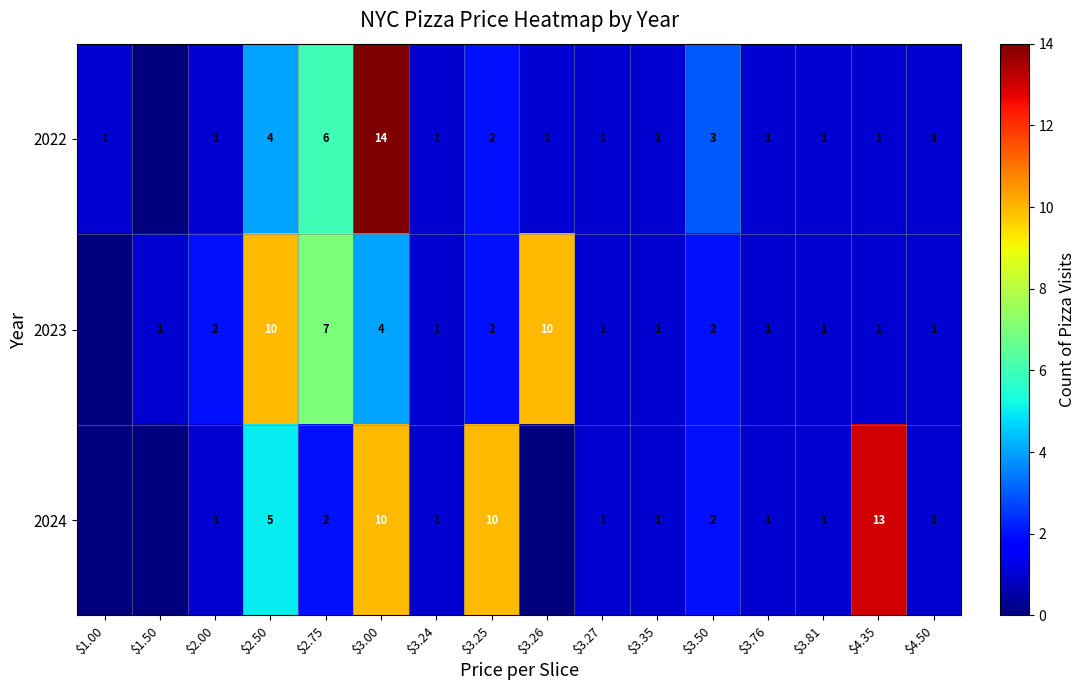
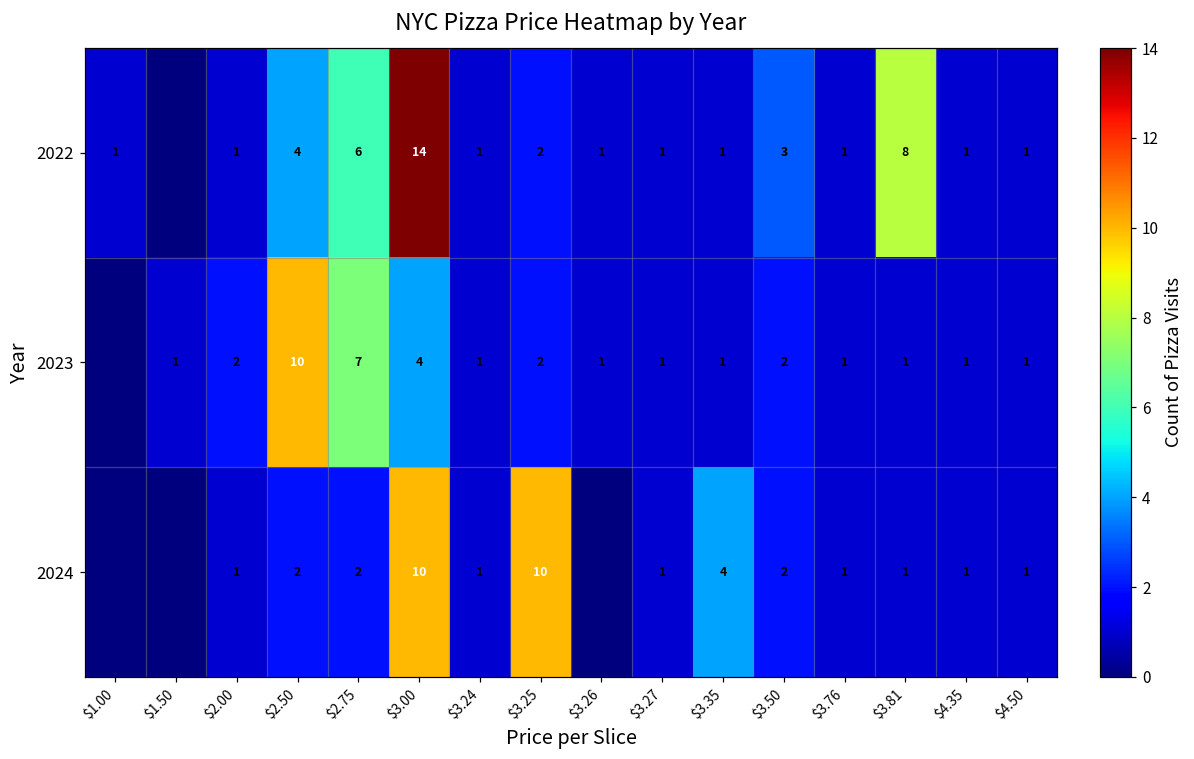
2022, $3.81: 1 -> 8
2023, $3.26: 10 -> 1
2024, $2.50: 5 -> 2
2024, $3.35: 1 -> 4
2024, $4.35: 13 -> 1
